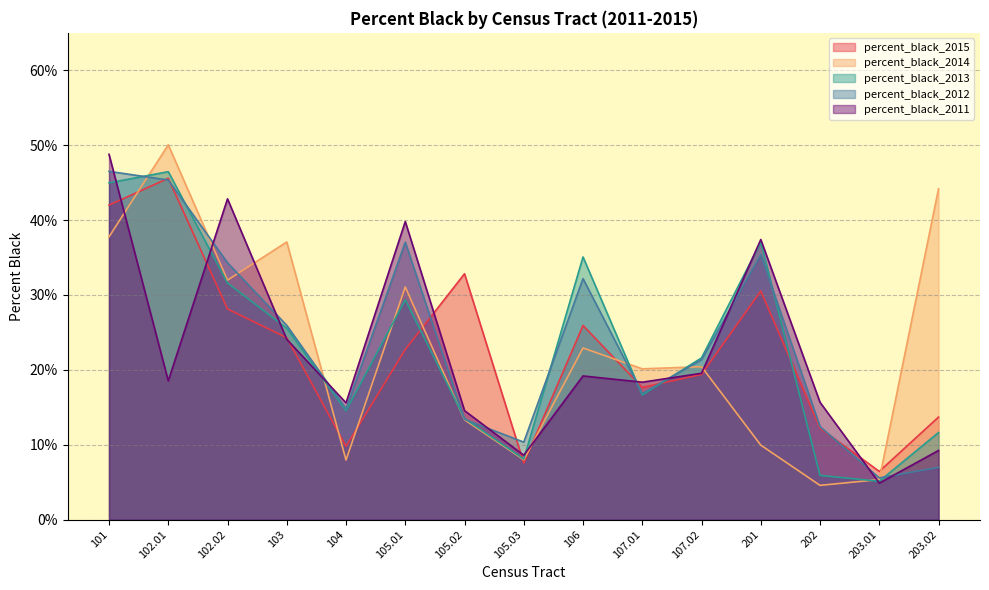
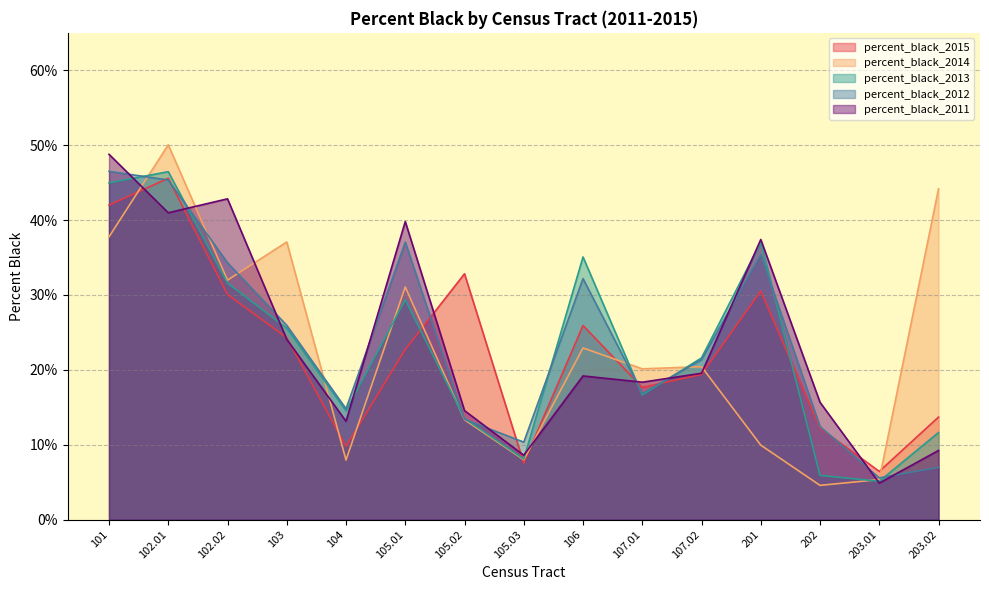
percent_black_2011, 102.01: 19% -> 41%
percent_black_2015, 102.02: 28% -> 30%
percent_black_2011, 104: 16% -> 13%
